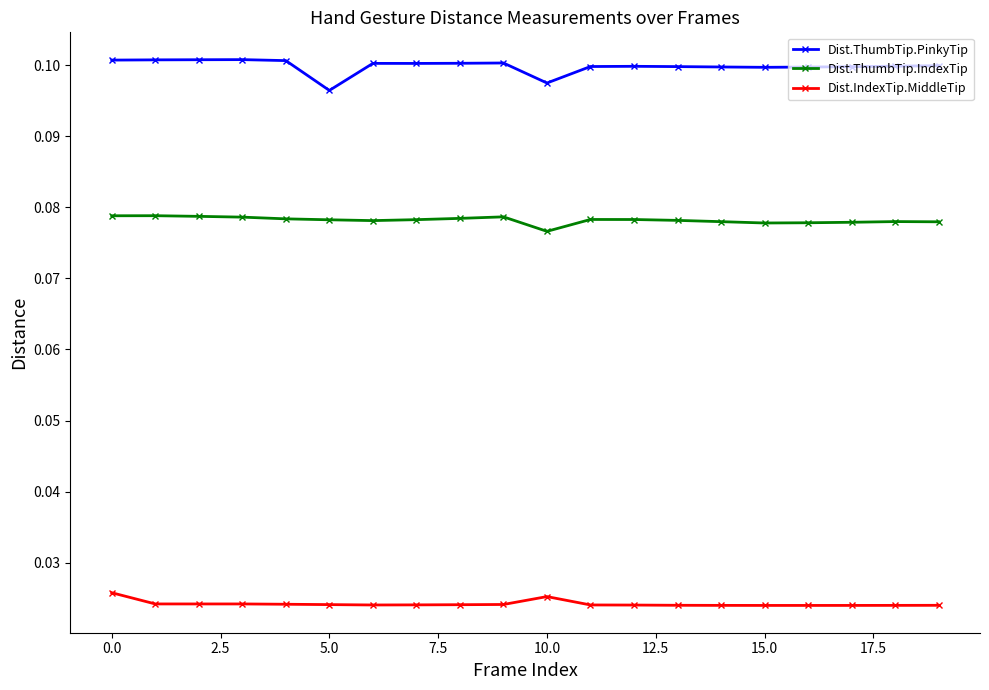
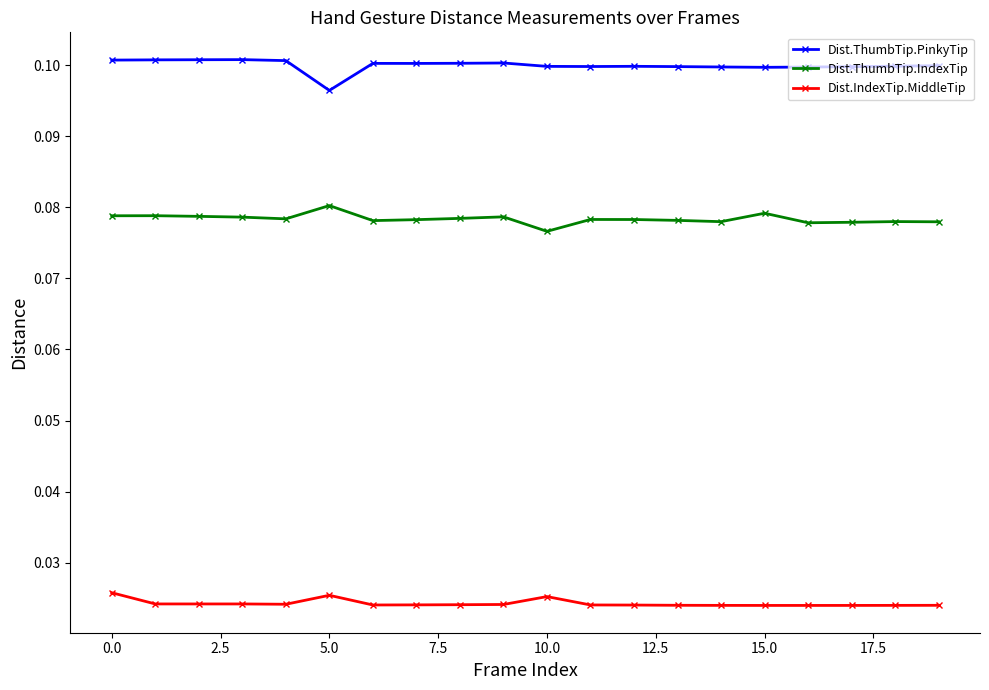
Dist.ThumbTip.IndexTip, 5.0: 0.078 -> 0.080
Dist.IndexTip.MiddleTip, 5.0: 0.024 -> 0.025
Dist.ThumbTip.PinkyTip, 10.0: 0.098 -> 0.100
Dist.ThumbTip.IndexTip, 15.0: 0.078 -> 0.079
